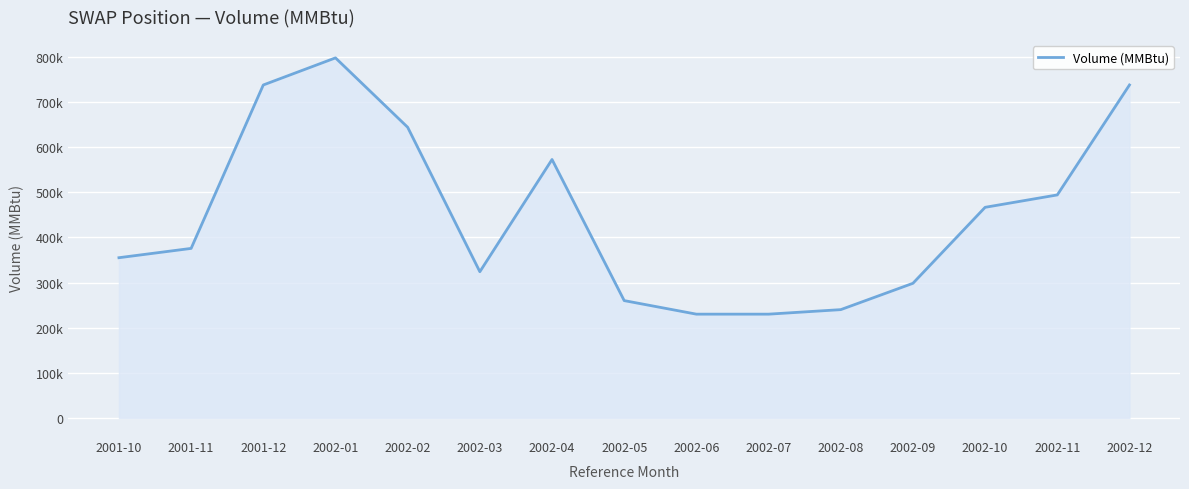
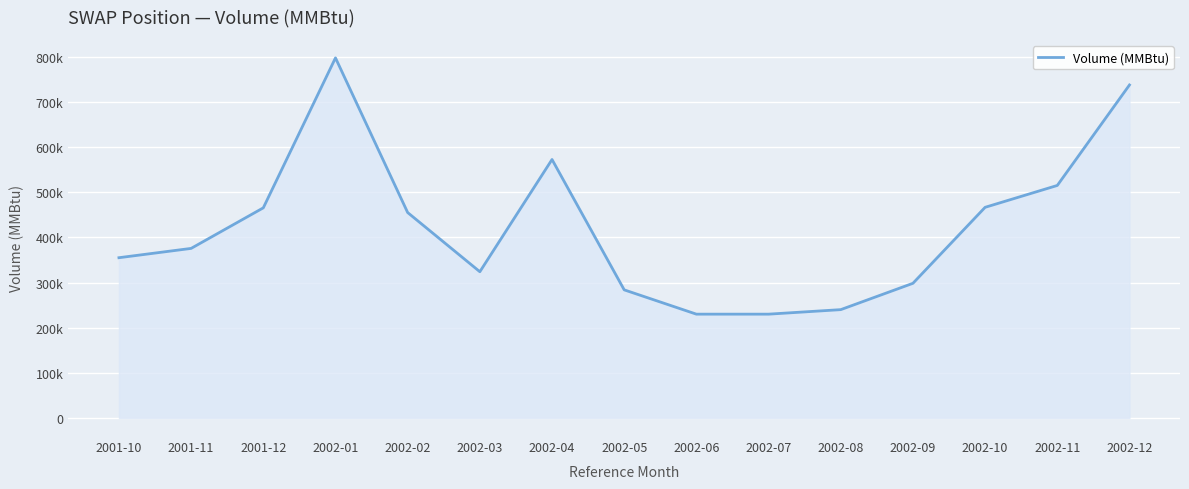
2001-12: 740000 -> 470000
2002-02: 640000 -> 460000
2002-05: 260000 -> 280000
2002-11: 490000 -> 520000
